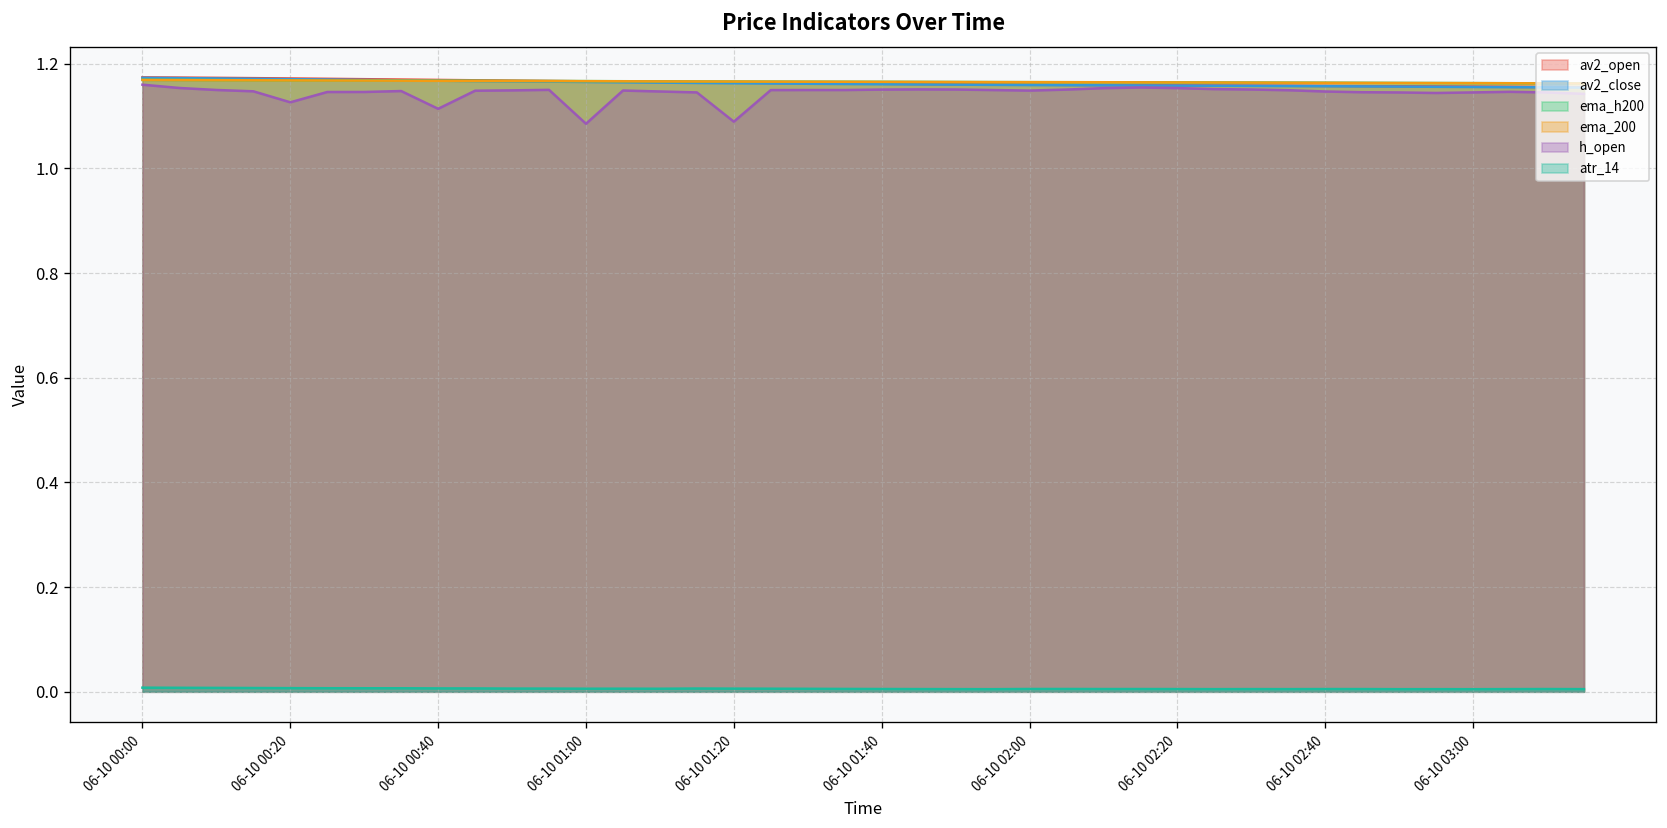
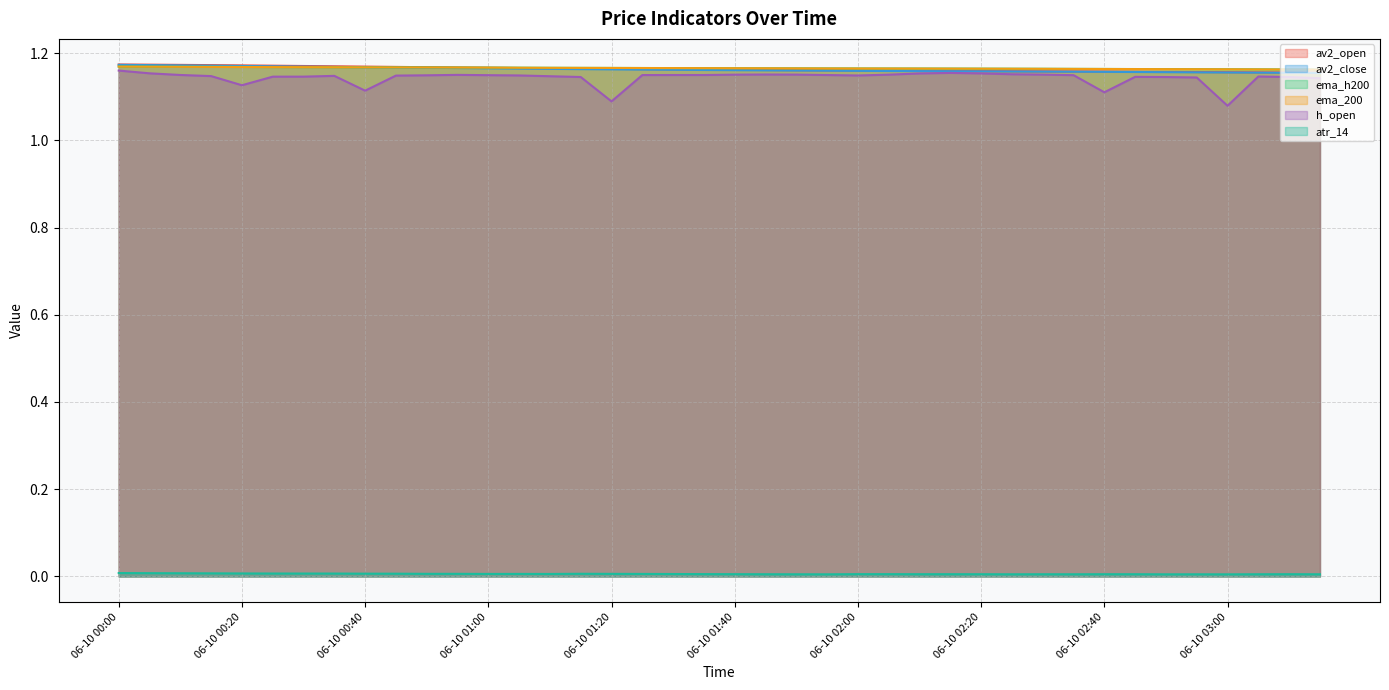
h_open, 06-10 01:00: 1.09 -> 1.15
h_open, 06-10 02:40: 1.15 -> 1.11
h_open, 06-10 03:00: 1.15 -> 1.08
